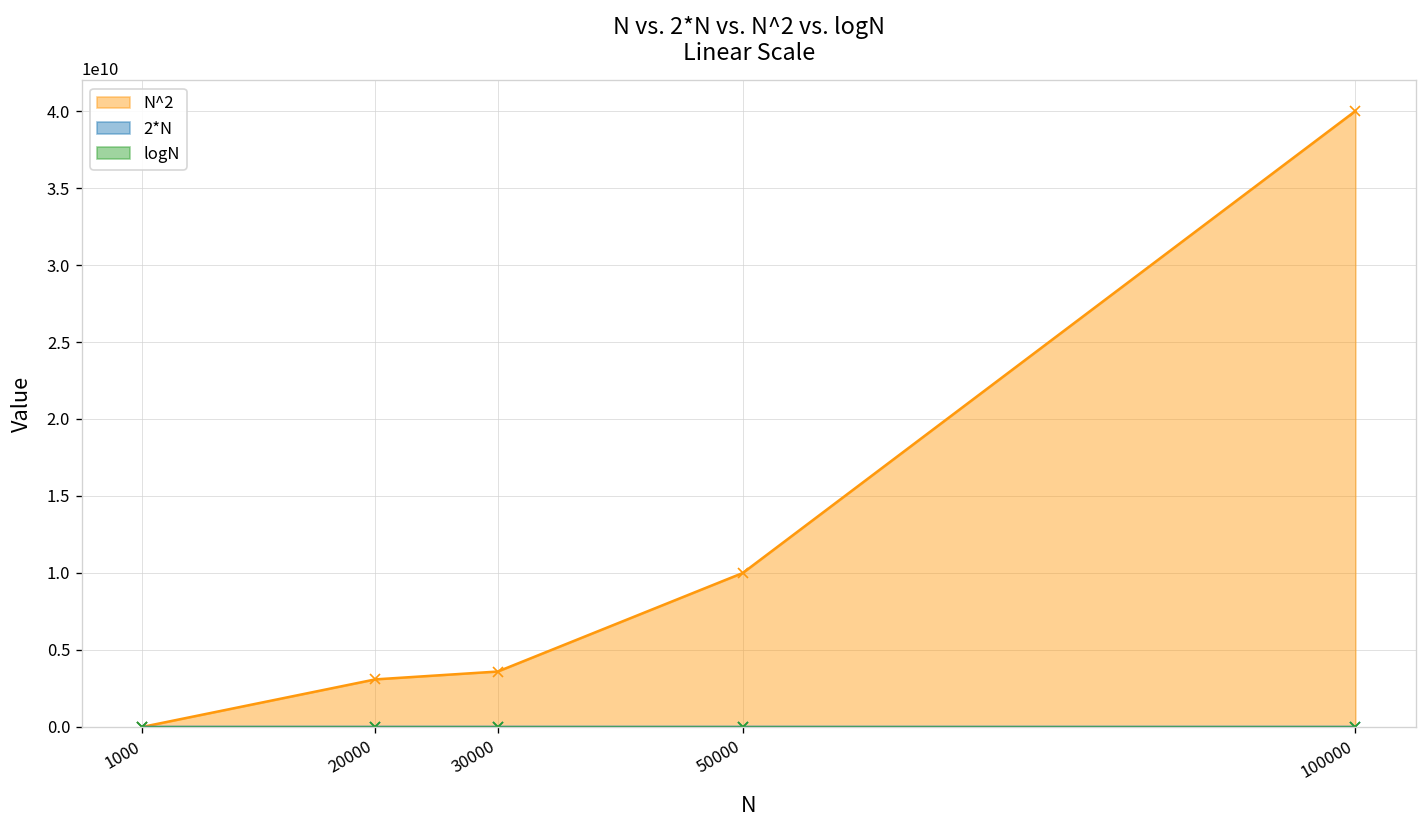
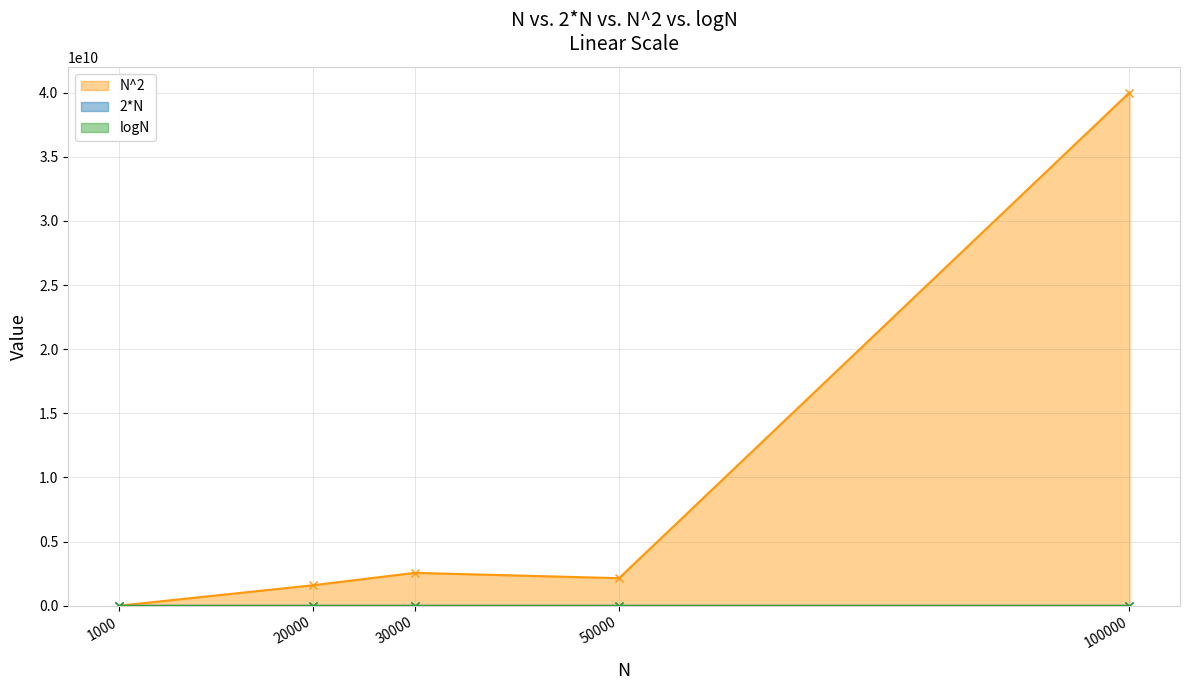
N^2, 20000: 3100000000 -> 1600000000
N^2, 30000: 3600000000 -> 2600000000
N^2, 50000: 10000000000 -> 2200000000
